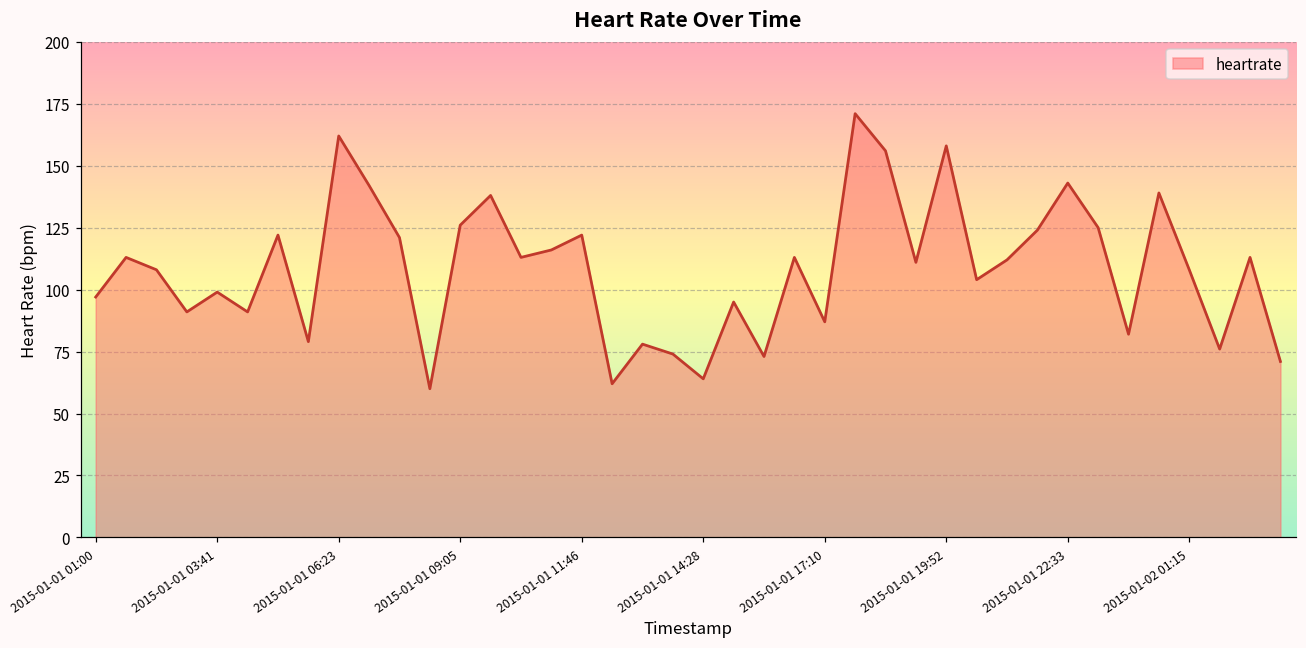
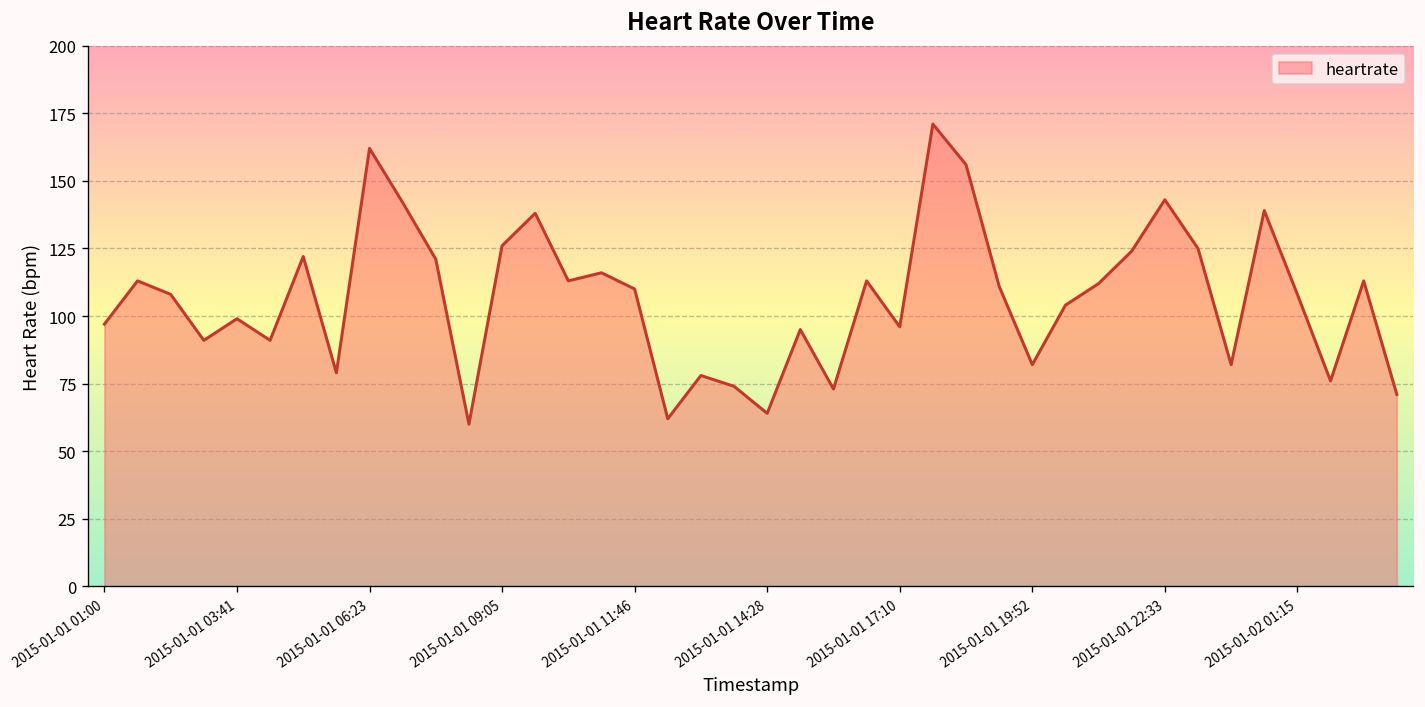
2015-01-01 11:46: 122 -> 110
2015-01-01 17:10: 87 -> 96
2015-01-01 19:52: 158 -> 82
